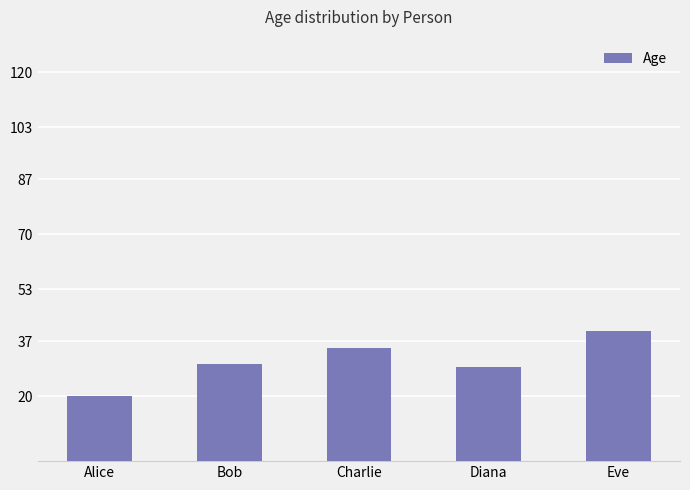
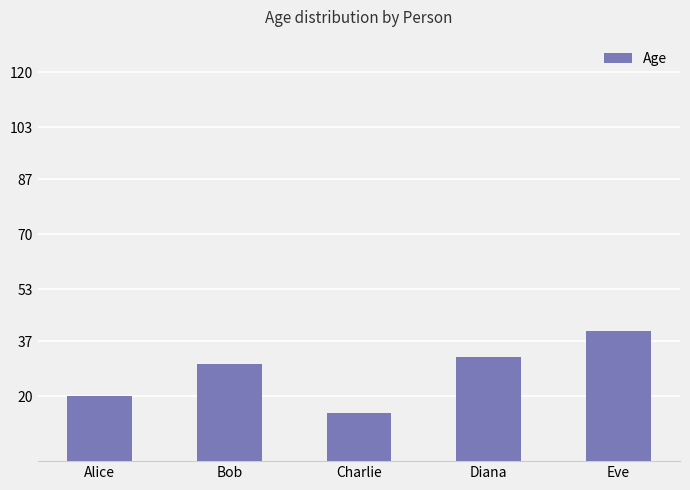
Charlie: 35 -> 15
Diana: 29 -> 32
